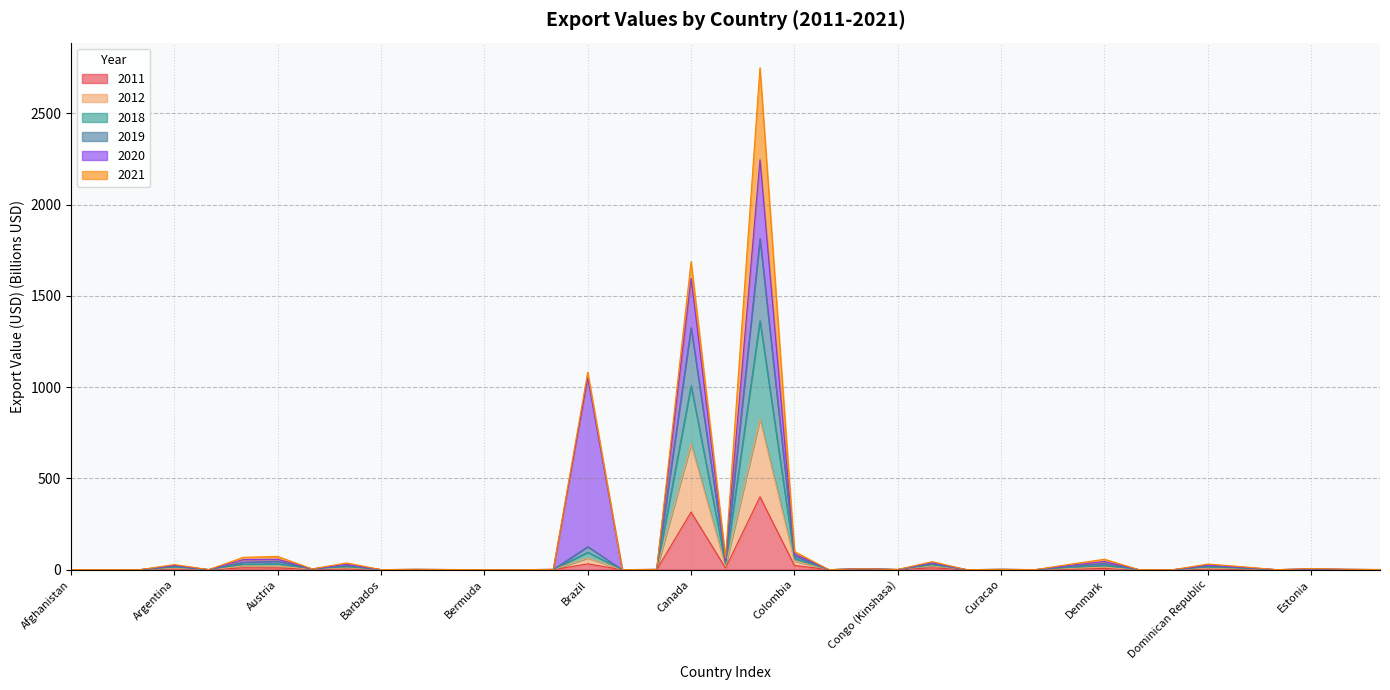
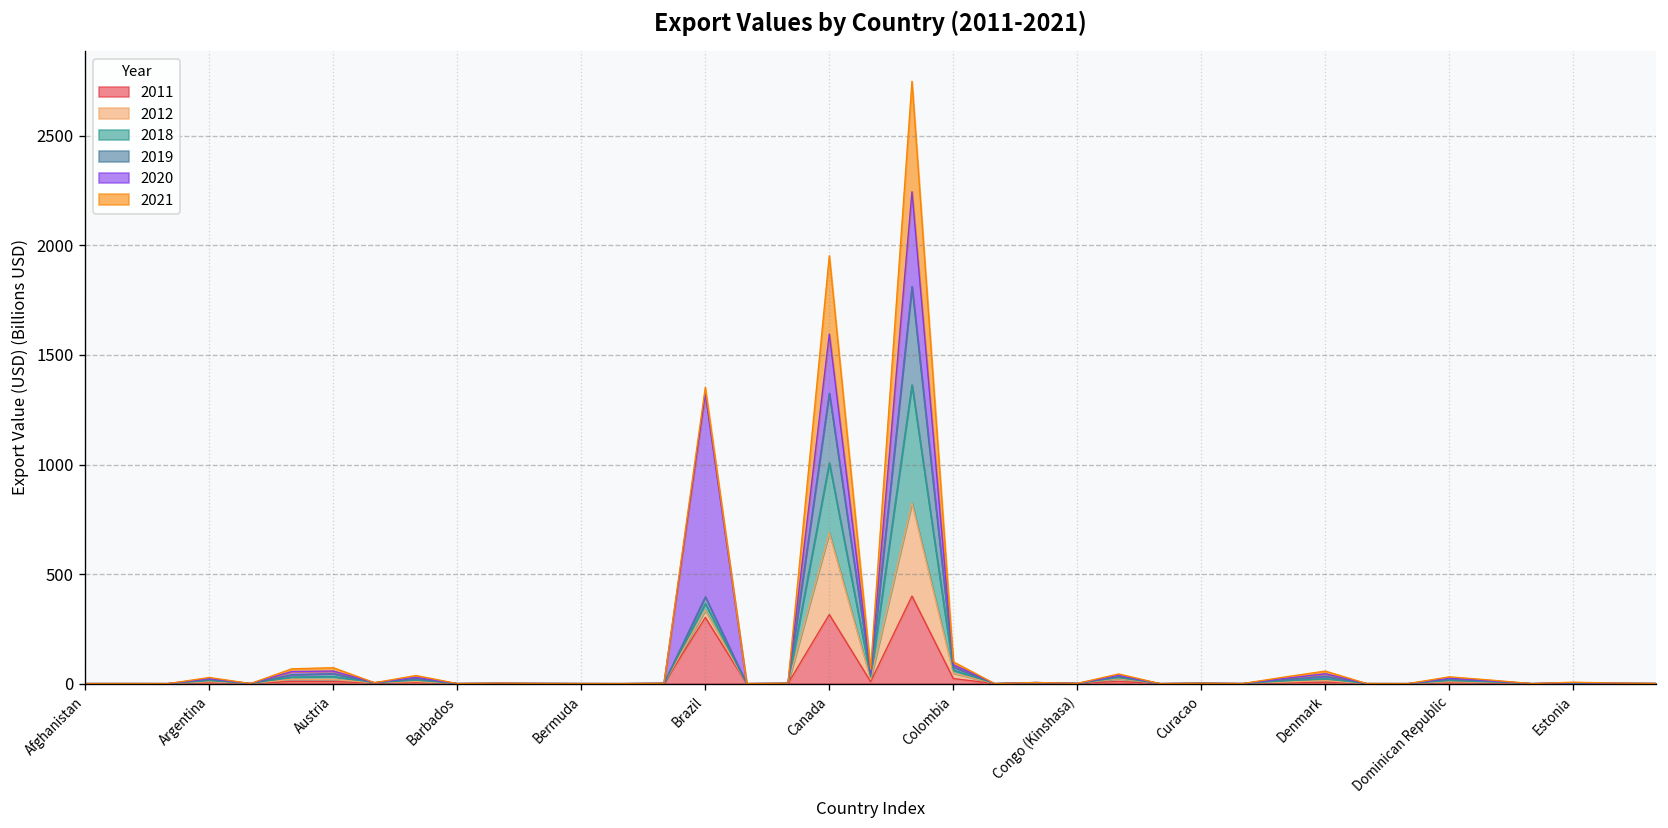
2011, Brazil: 30 -> 300
2021, Canada: 90 -> 360
